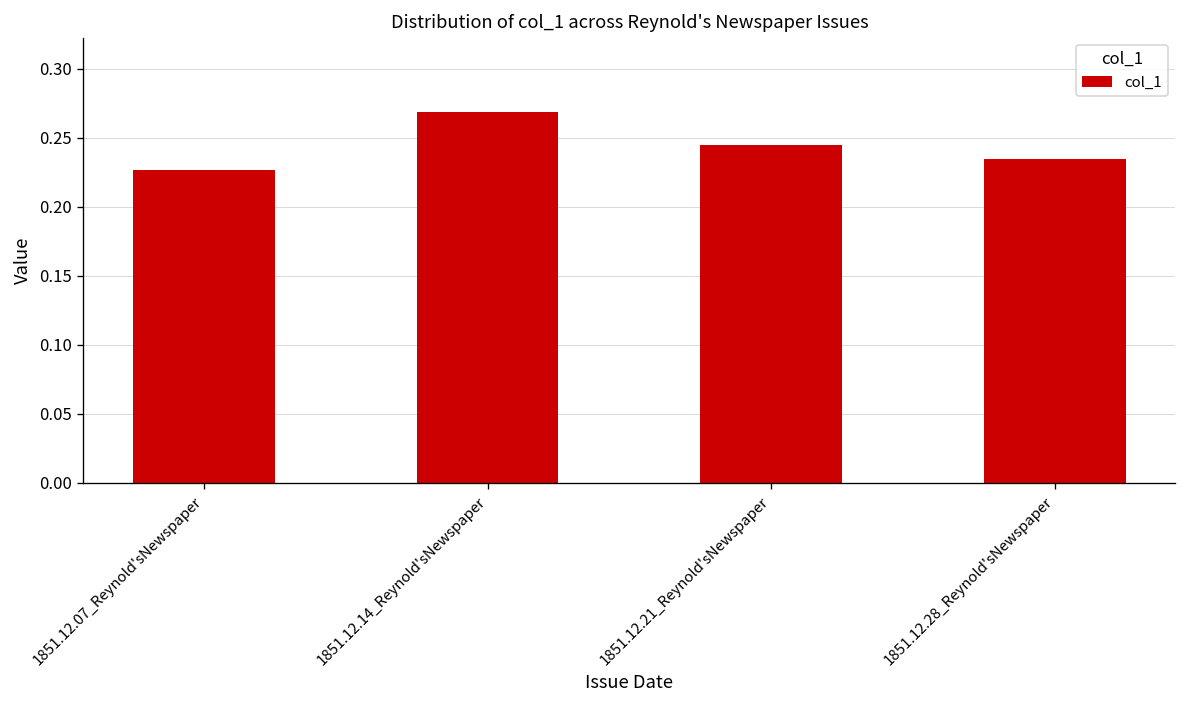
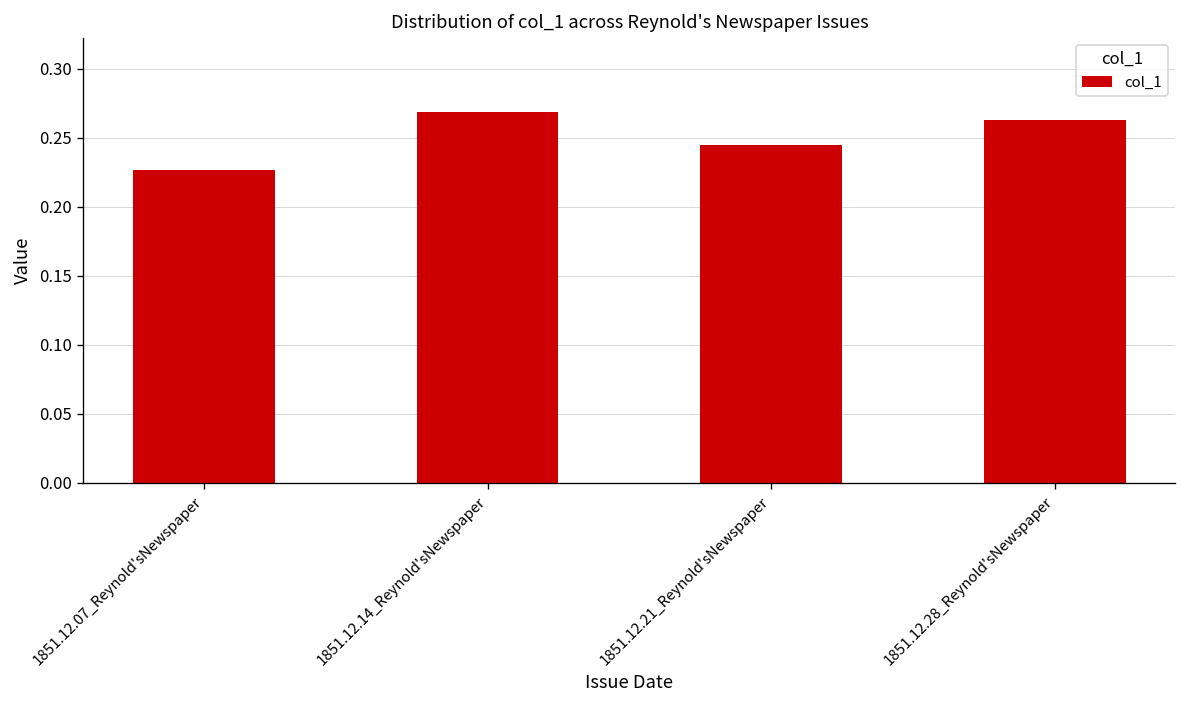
1851.12.28_Reynold'sNewspaper: 0.235 -> 0.263
